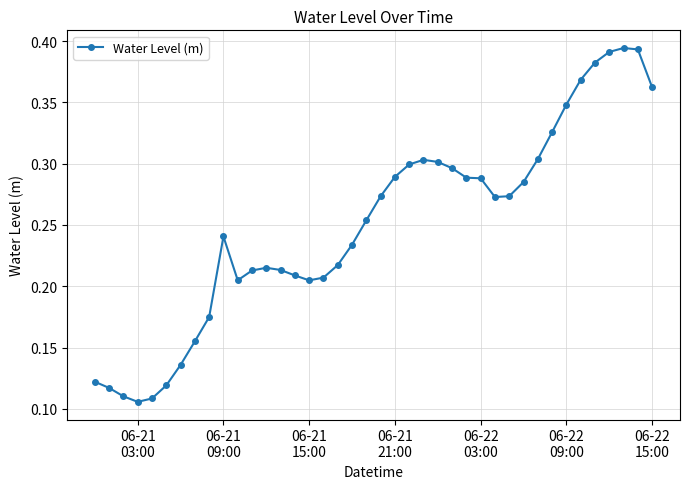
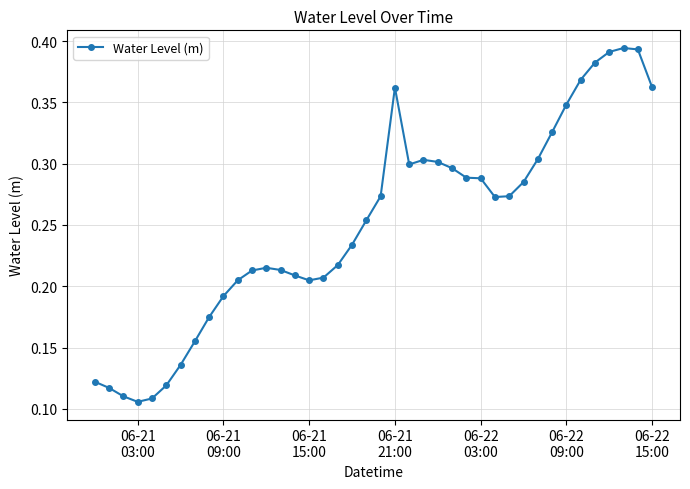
06-21 09:00: 0.241 -> 0.192
06-21 21:00: 0.289 -> 0.362
